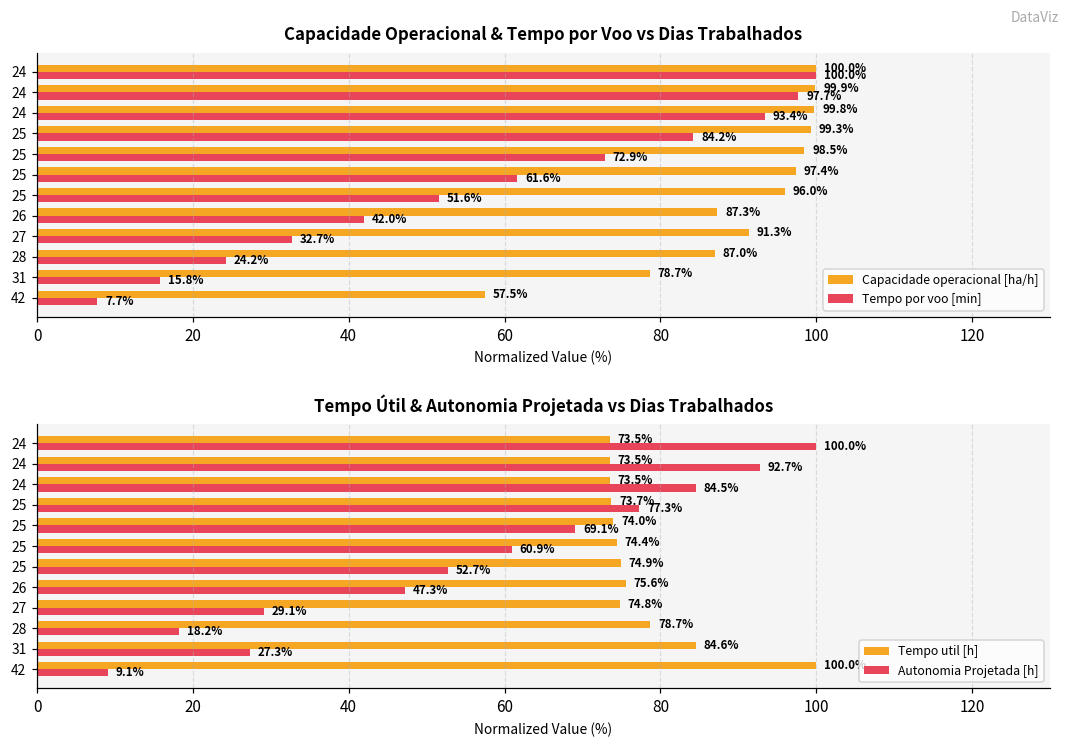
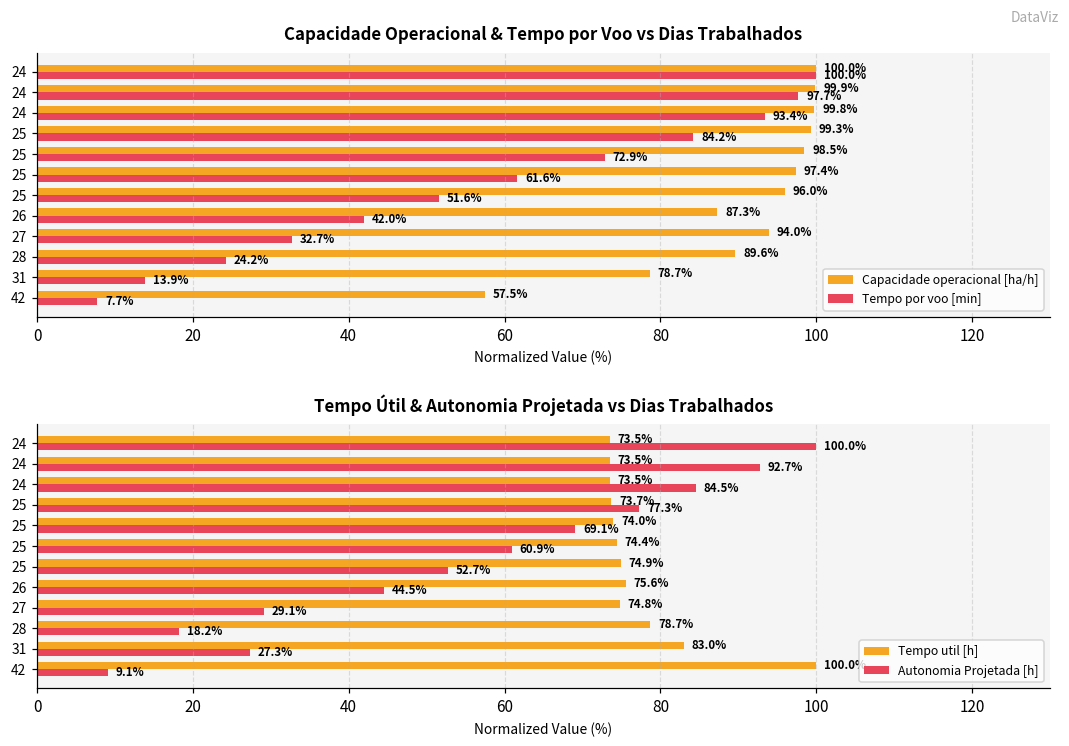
Capacidade Operacional & Tempo por Voo vs Dias Trabalhados, Capacidade operacional [ha/h], 27: 91.3% -> 94.0%
Capacidade Operacional & Tempo por Voo vs Dias Trabalhados, Capacidade operacional [ha/h], 28: 87.0% -> 89.6%
Capacidade Operacional & Tempo por Voo vs Dias Trabalhados, Tempo por voo [min], 31: 15.8% -> 13.9%
Tempo Útil & Autonomia Projetada vs Dias Trabalhados, Autonomia Projetada [h], 26: 47.3% -> 44.5%
Tempo Útil & Autonomia Projetada vs Dias Trabalhados, Tempo util [h], 31: 84.6% -> 83.0%
